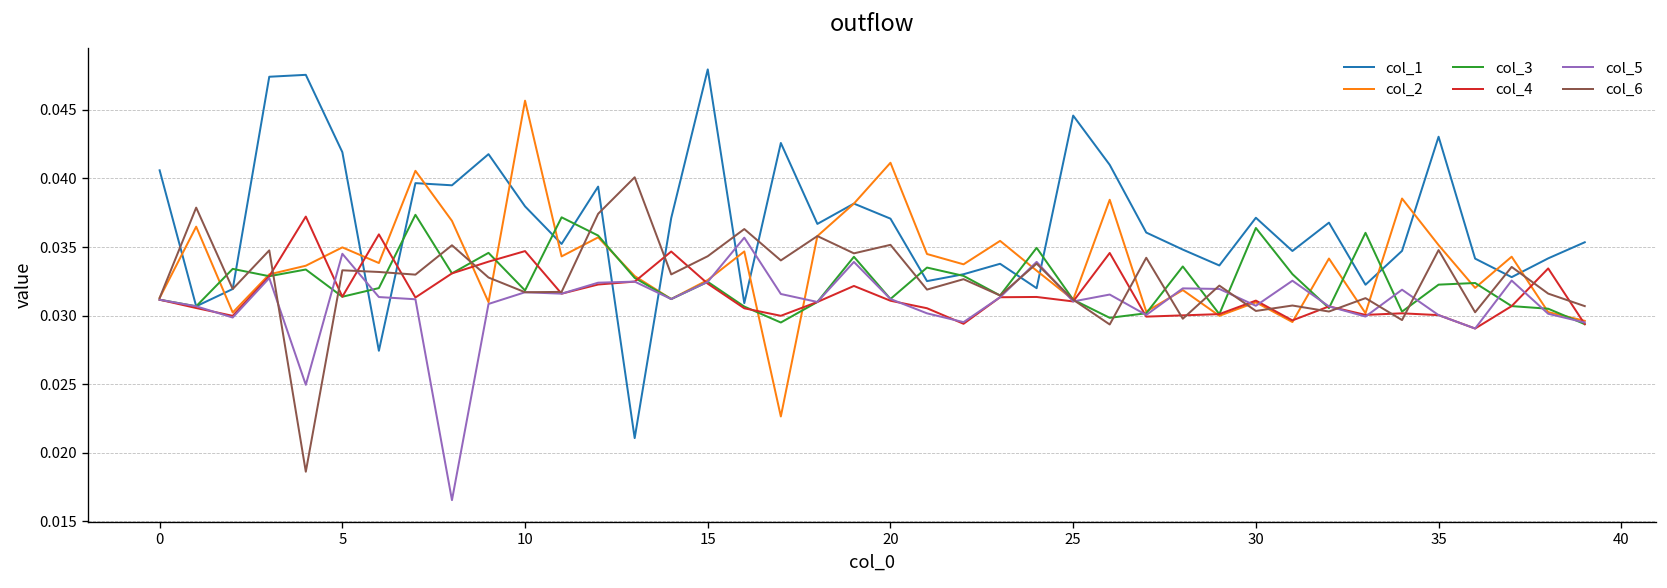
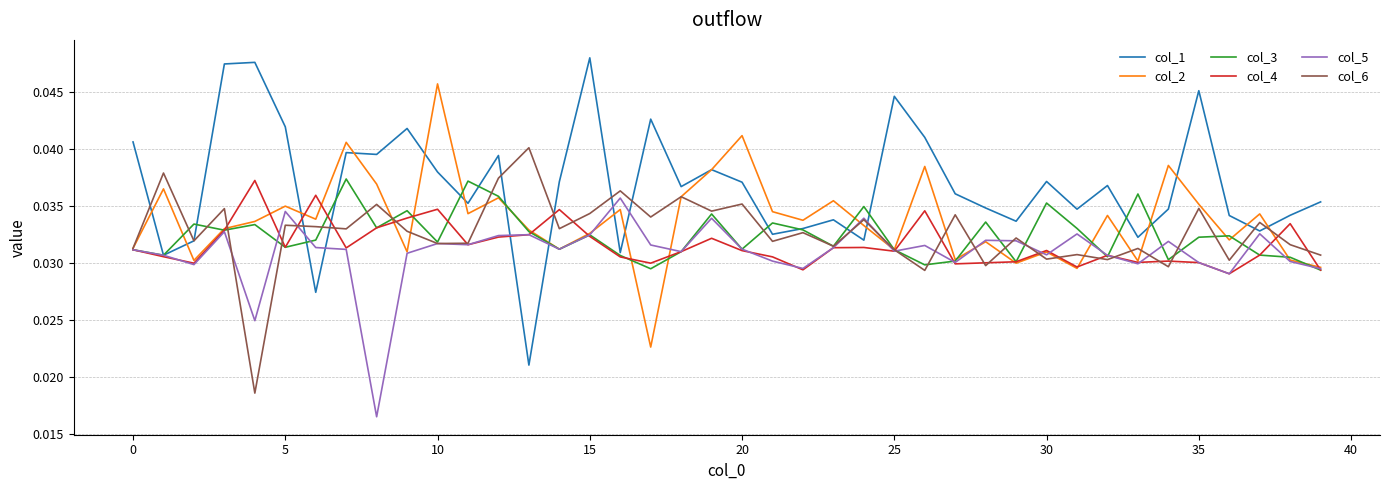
col_3, 30: 0.0364 -> 0.0352
col_1, 35: 0.0430 -> 0.0451
